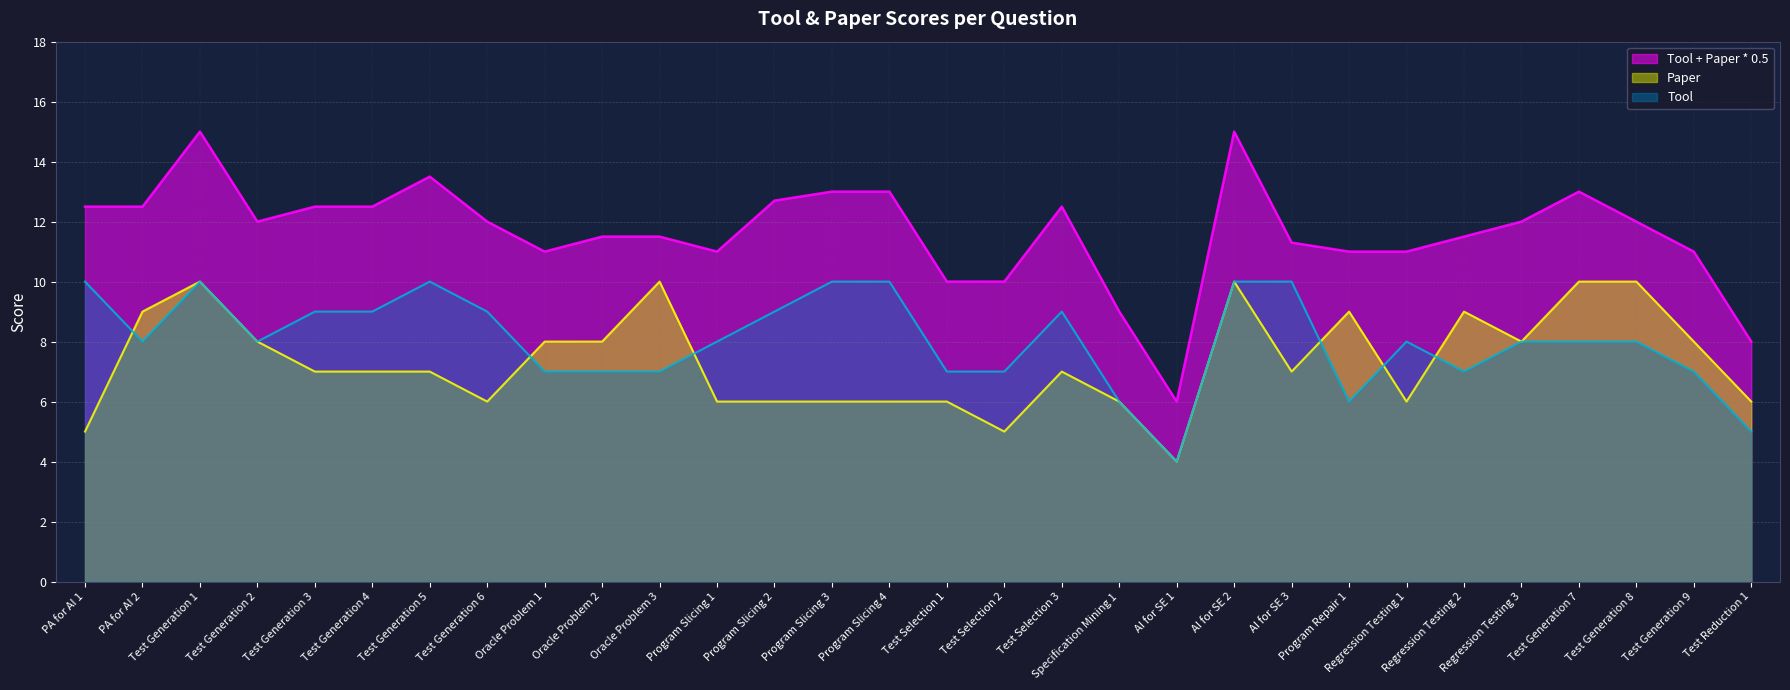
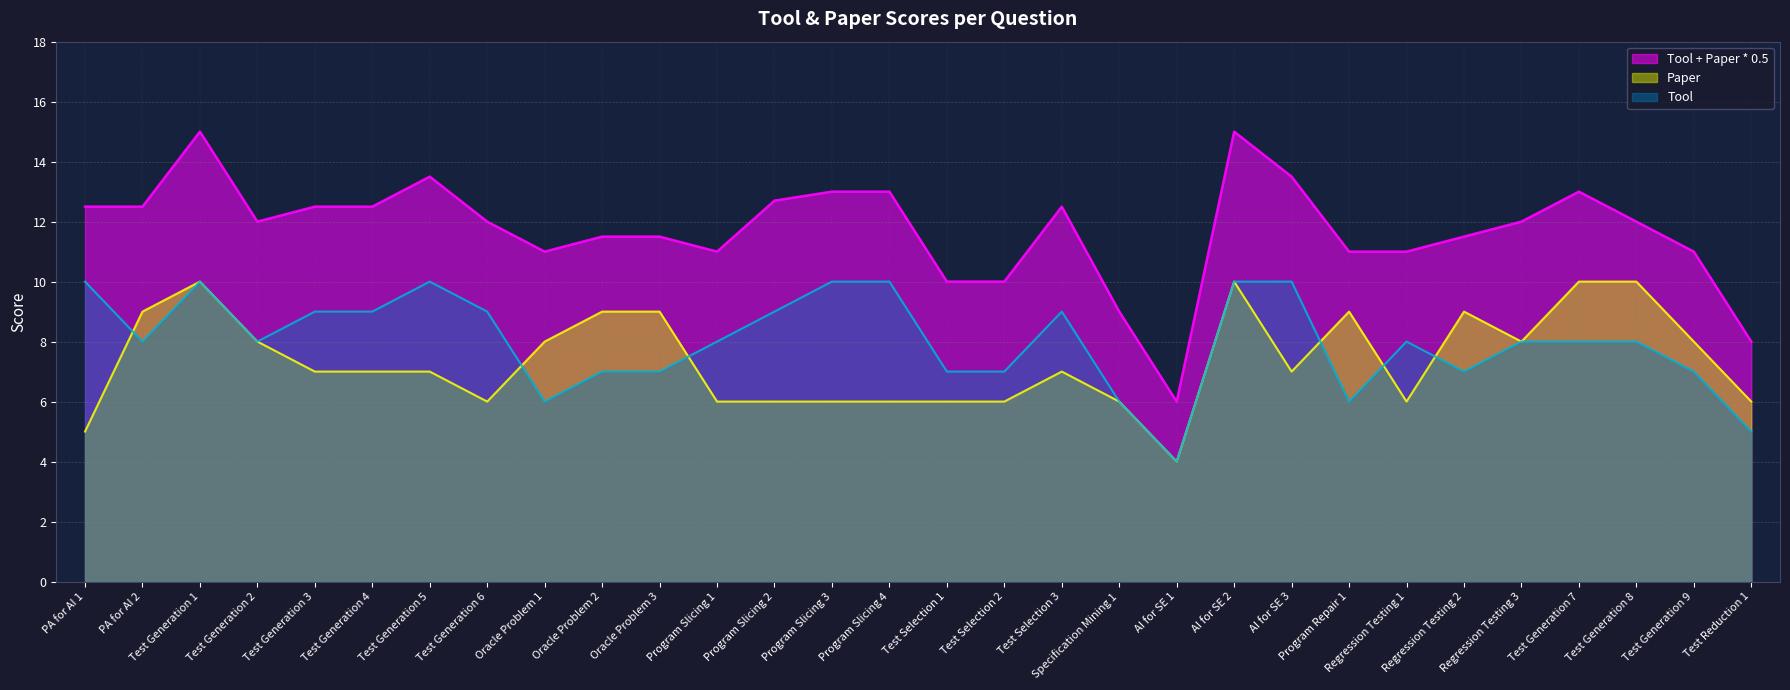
Tool, Oracle Problem 1: 7 -> 6
Paper, Oracle Problem 2: 8 -> 9
Paper, Oracle Problem 3: 10 -> 9
Paper, Test Selection 2: 5 -> 6
Tool + Paper * 0.5, AI for SE 3: 11.3 -> 13.5
